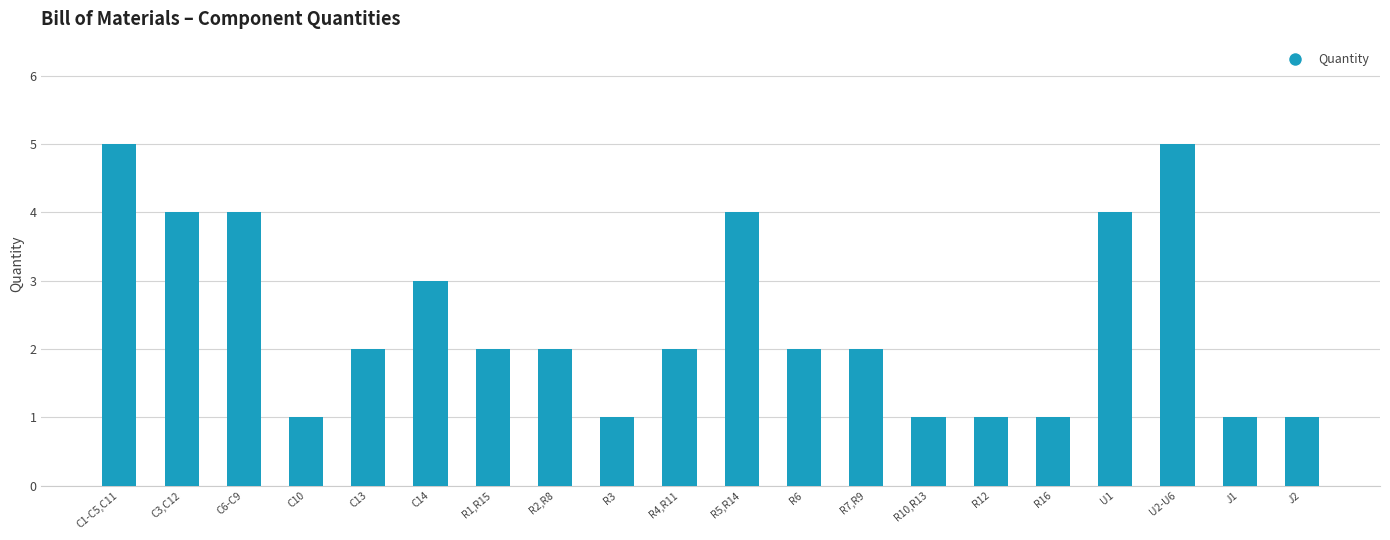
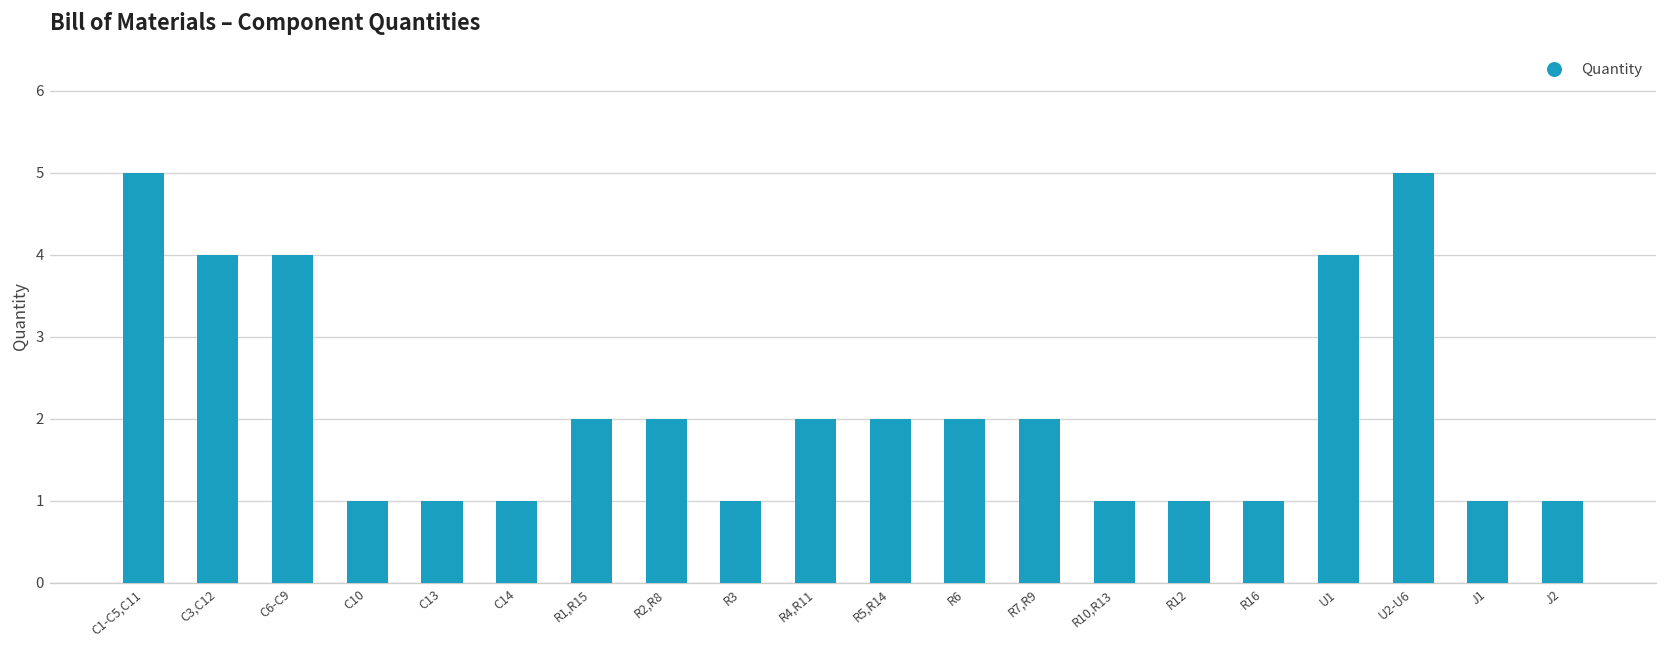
C13: 2 -> 1
C14: 3 -> 1
R5,R14: 4 -> 2
